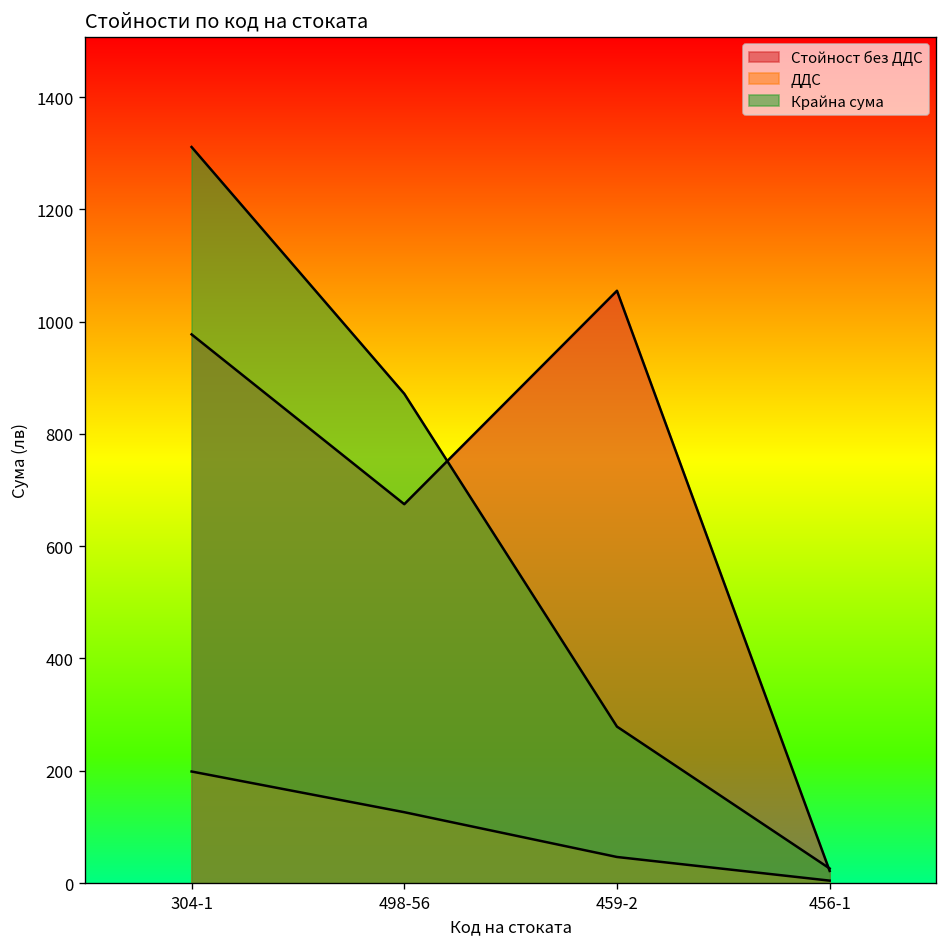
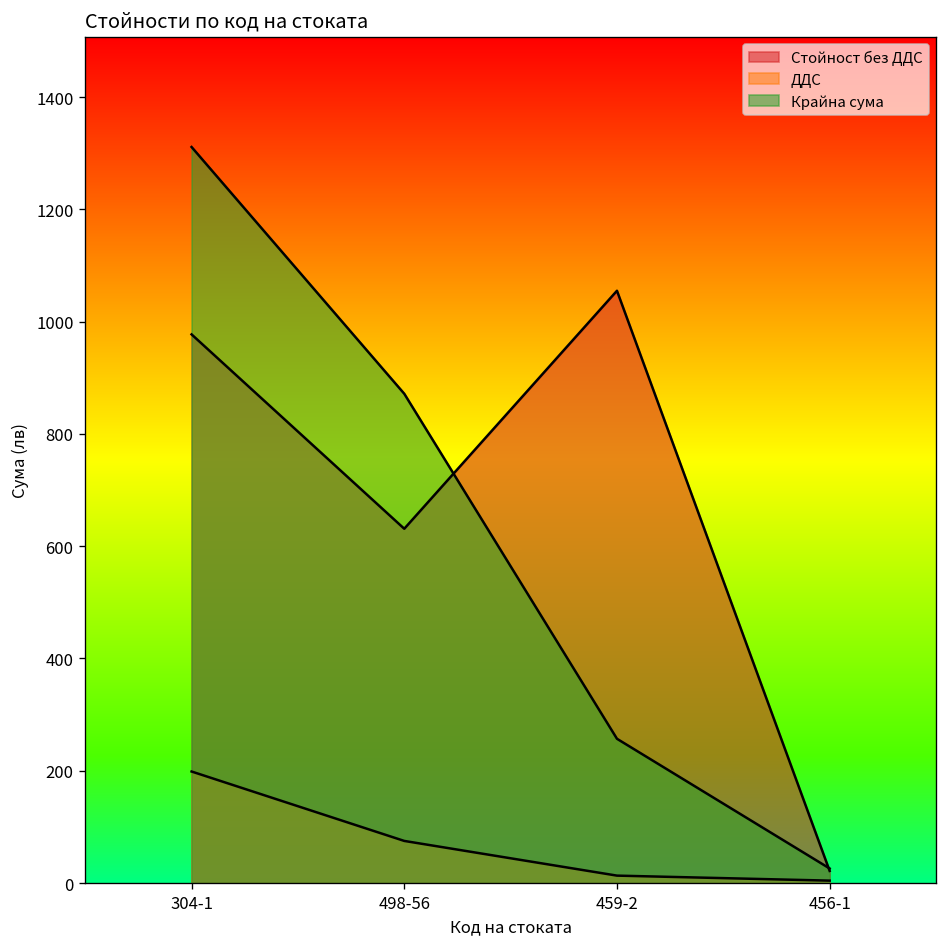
Стойност без ДДС, 498-56: 670 -> 630
ДДС, 498-56: 130 -> 80
ДДС, 459-2: 50 -> 10
Крайна сума, 459-2: 280 -> 260
